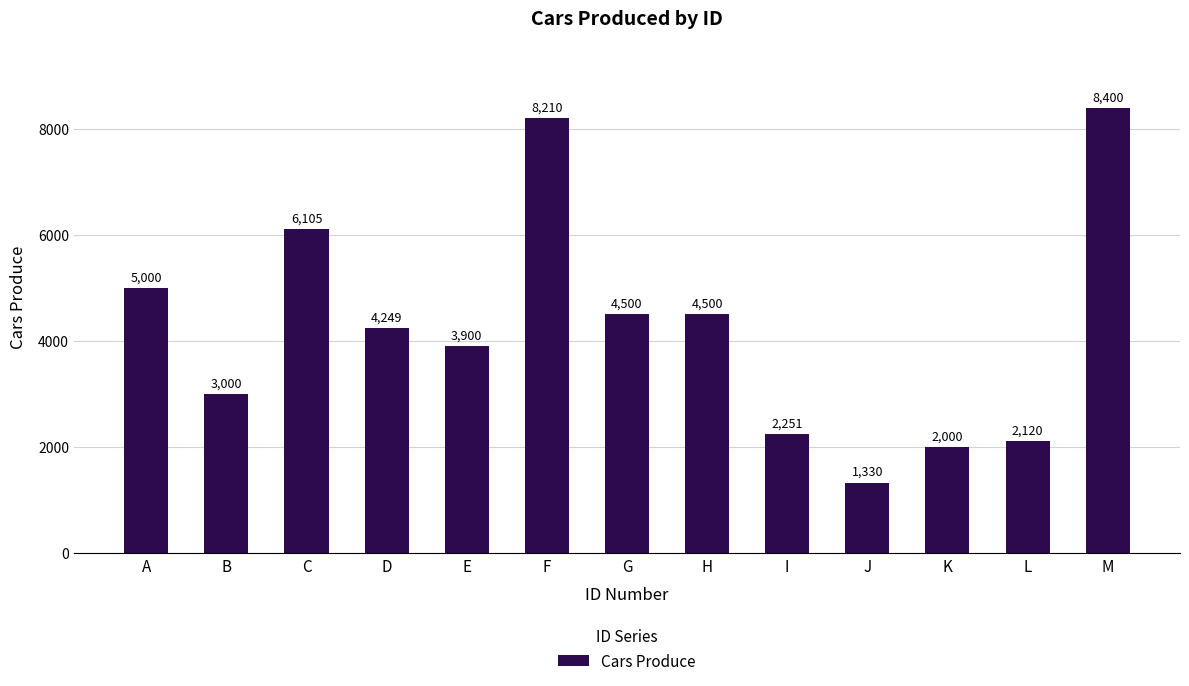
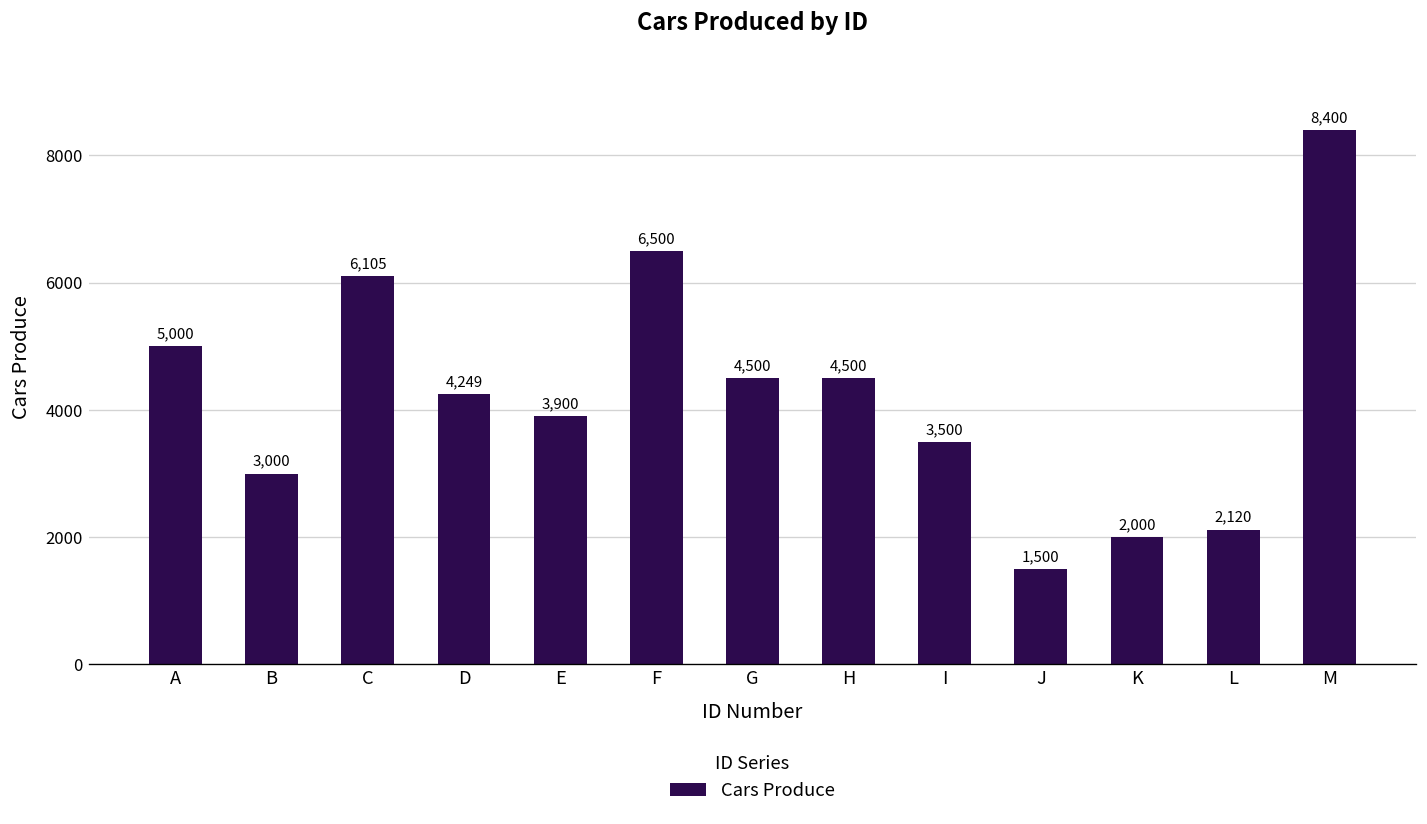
F: 8,210 -> 6,500
I: 2,251 -> 3,500
J: 1,330 -> 1,500
